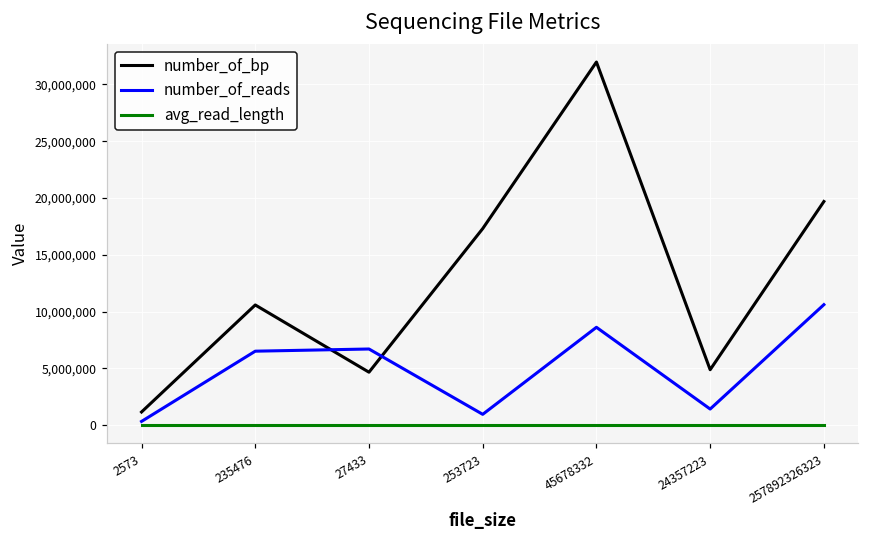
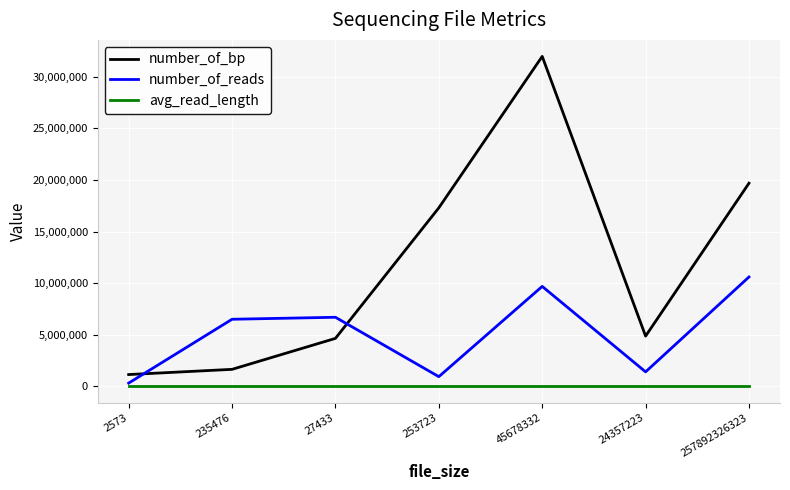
number_of_bp, 235476: 10,600,000 -> 1,700,000
number_of_reads, 45678332: 8,600,000 -> 9,700,000
